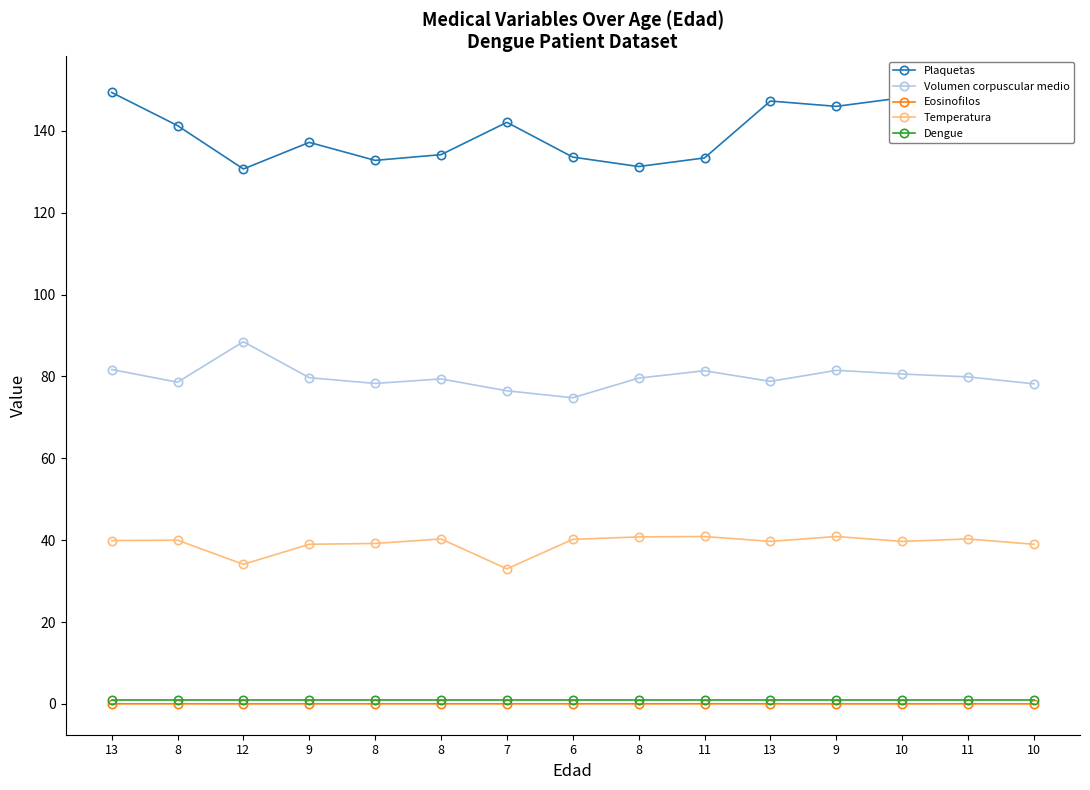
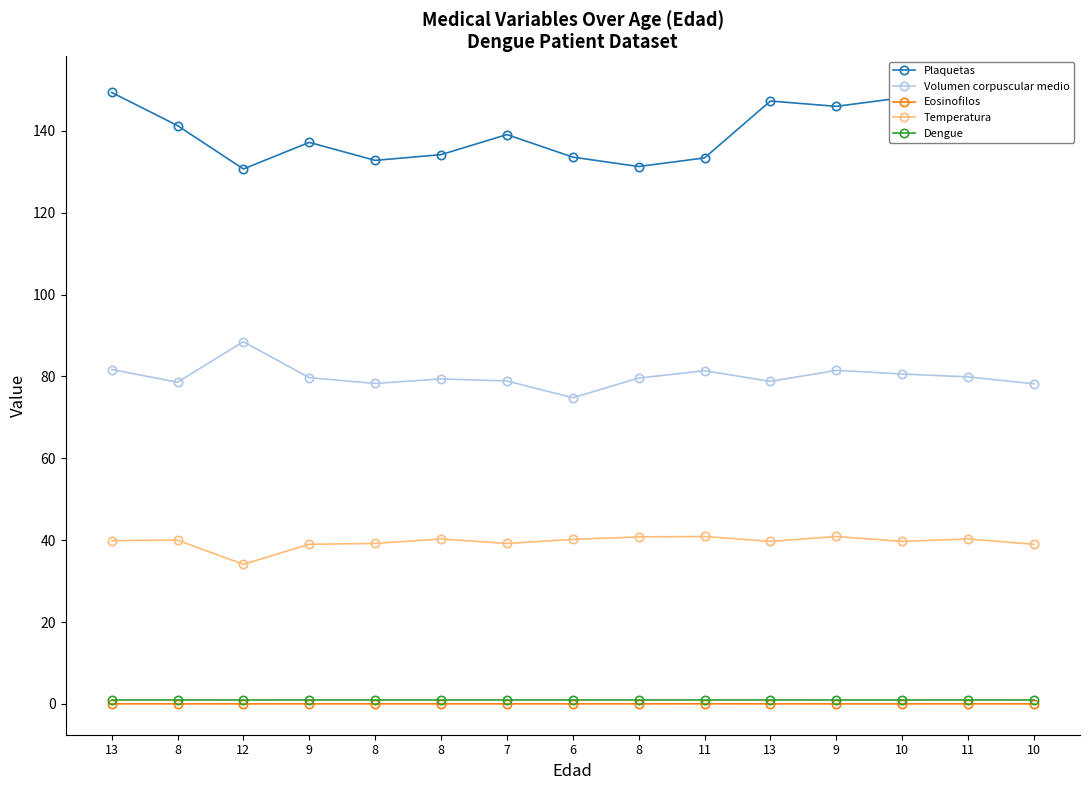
Plaquetas, 7: 142 -> 139
Volumen corpuscular medio, 7: 77 -> 79
Temperatura, 7: 33 -> 39
